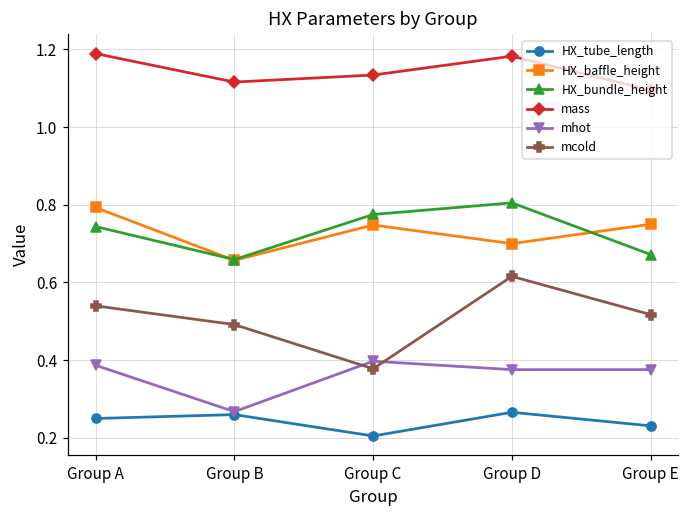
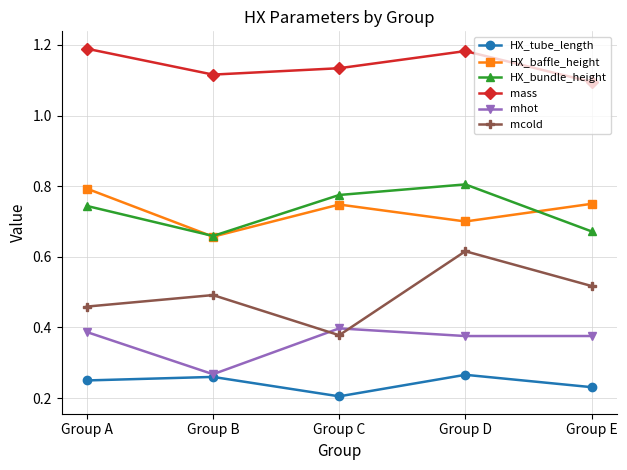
mcold, Group A: 0.54 -> 0.46
